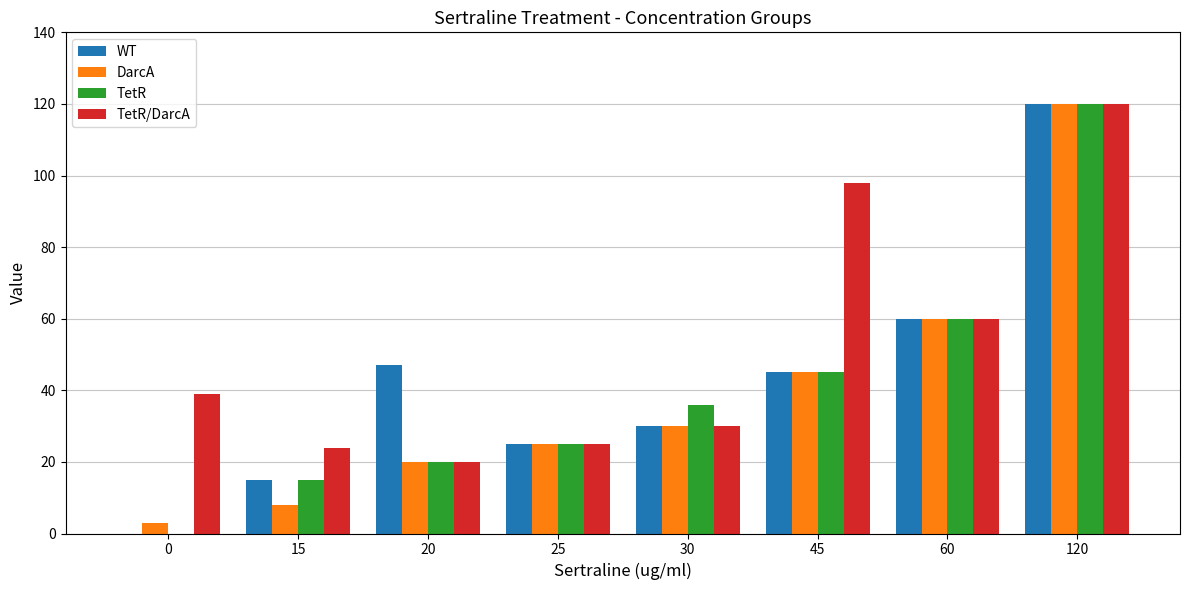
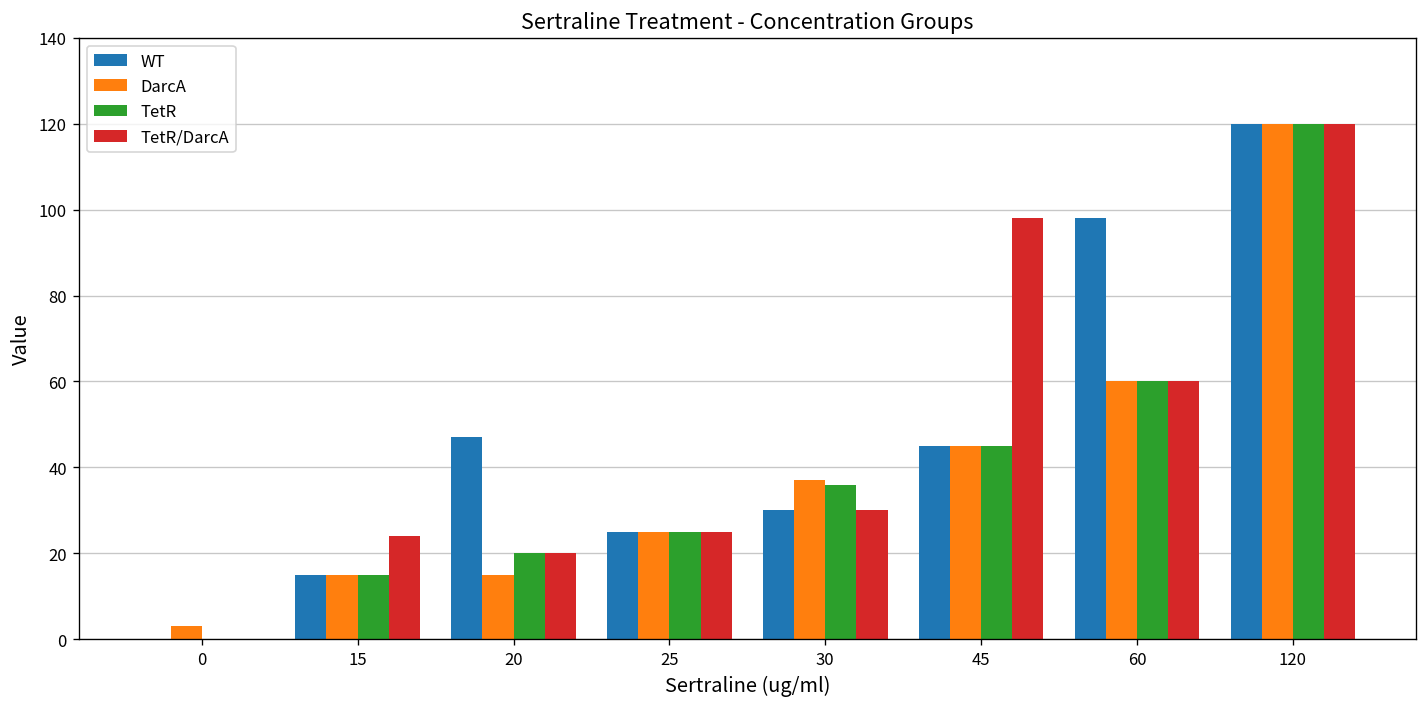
TetR/DarcA, 0: 39 -> 0
DarcA, 15: 8 -> 15
DarcA, 20: 20 -> 15
DarcA, 30: 30 -> 37
WT, 60: 60 -> 98
